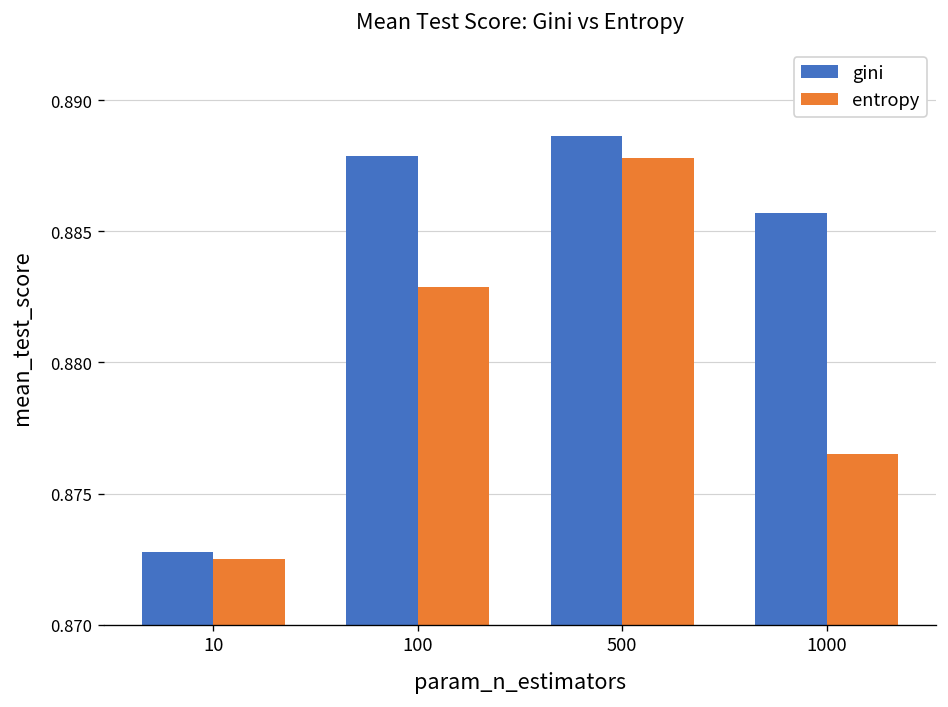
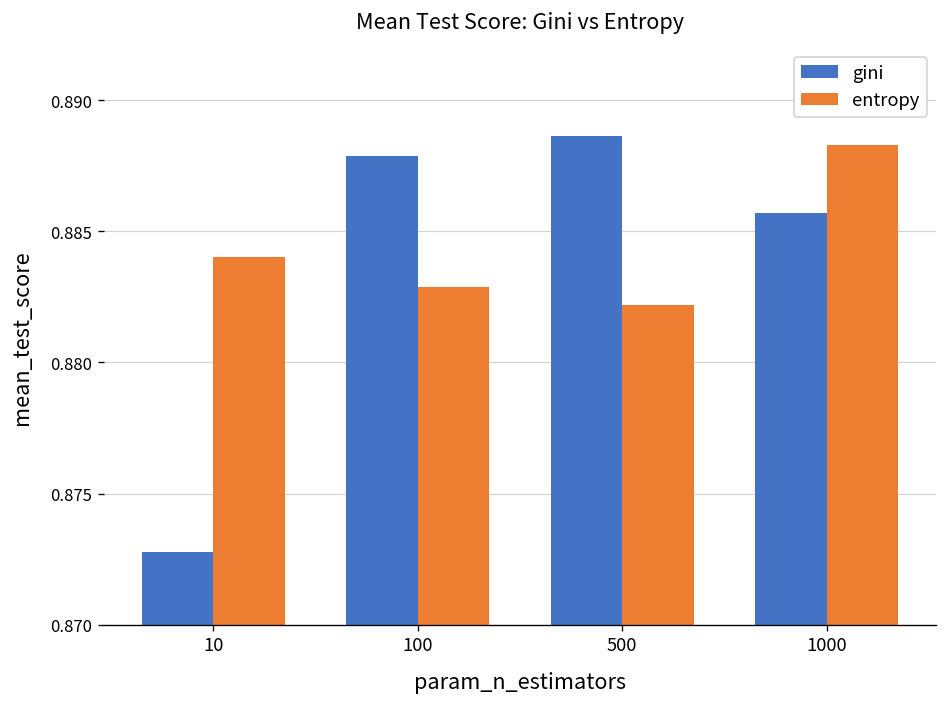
entropy, 10: 0.8725 -> 0.8840
entropy, 500: 0.8878 -> 0.8822
entropy, 1000: 0.8765 -> 0.8883
